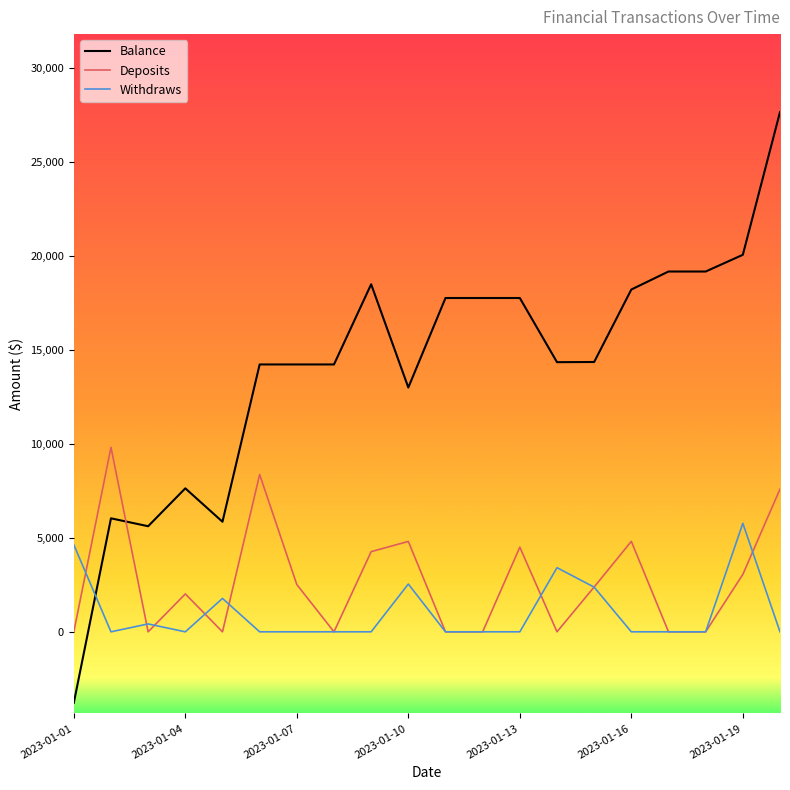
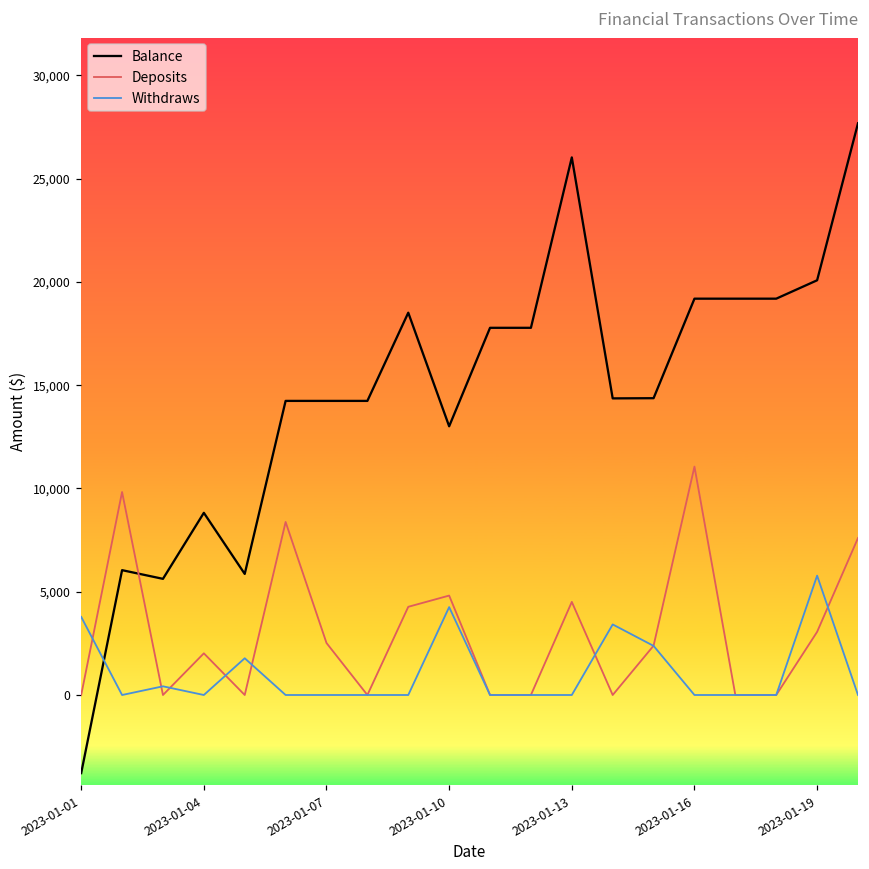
Withdraws, 2023-01-01: 4,600 -> 3,800
Balance, 2023-01-04: 7,600 -> 8,800
Withdraws, 2023-01-10: 2,500 -> 4,300
Balance, 2023-01-13: 17,800 -> 26,000
Balance, 2023-01-16: 18,200 -> 19,200
Deposits, 2023-01-16: 4,800 -> 11,100
